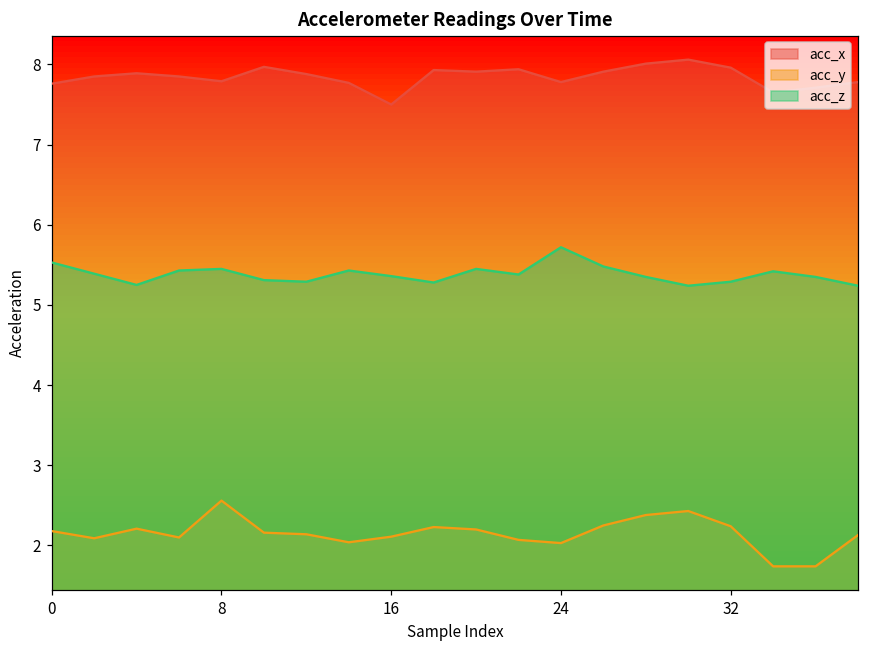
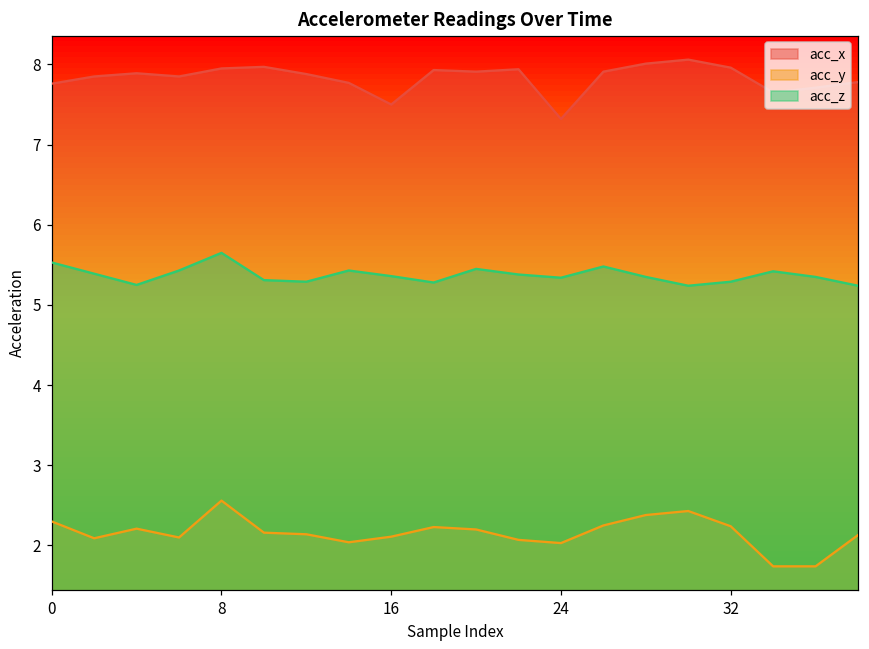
acc_y, 0: 2.2 -> 2.3
acc_x, 8: 7.8 -> 8.0
acc_z, 8: 5.5 -> 5.7
acc_x, 24: 7.8 -> 7.3
acc_z, 24: 5.7 -> 5.3
